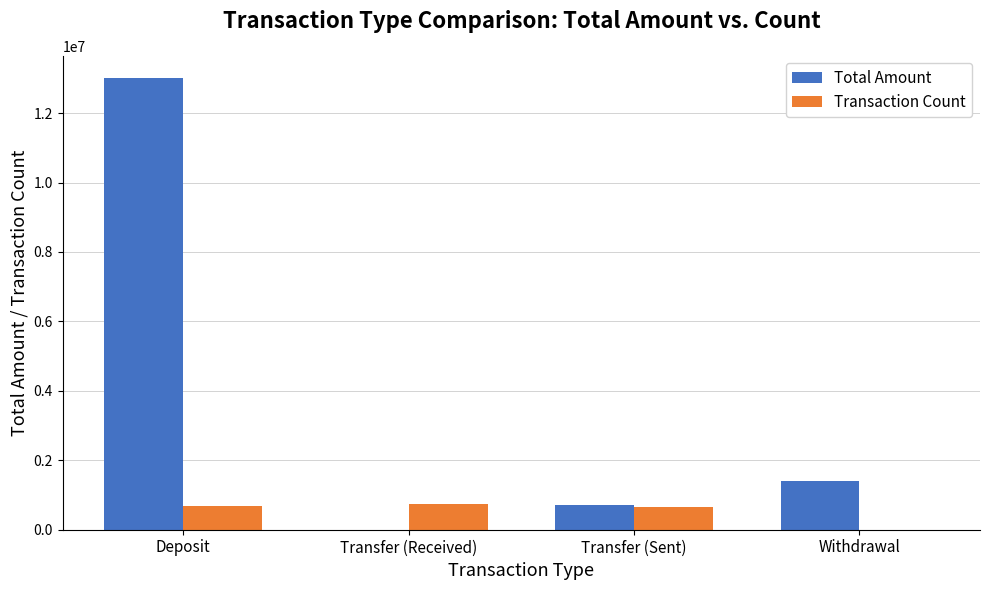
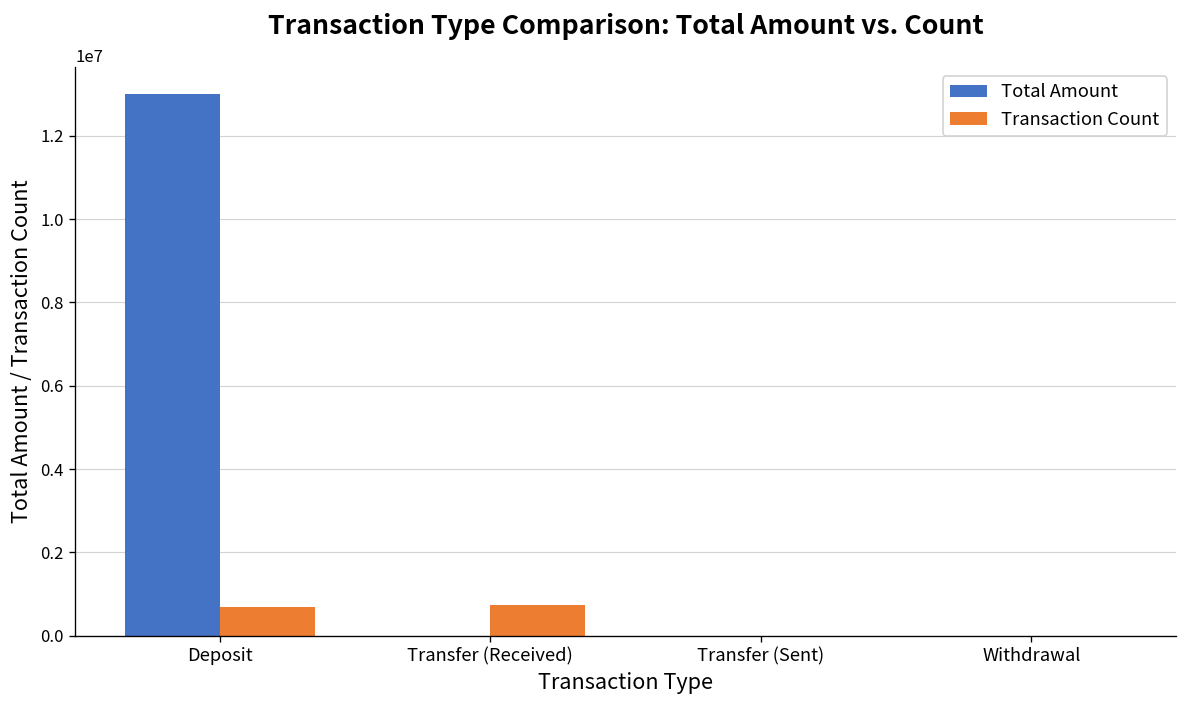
Total Amount, Transfer (Sent): 700000 -> 0
Transaction Count, Transfer (Sent): 700000 -> 0
Total Amount, Withdrawal: 1400000 -> 0
